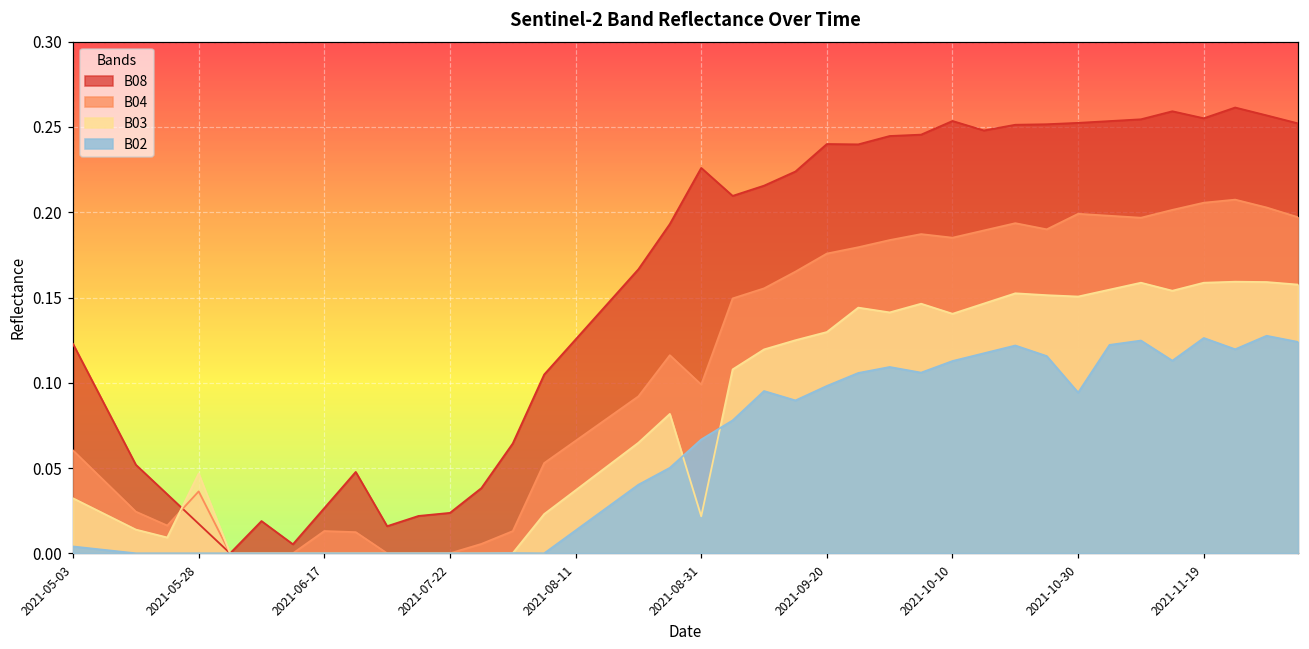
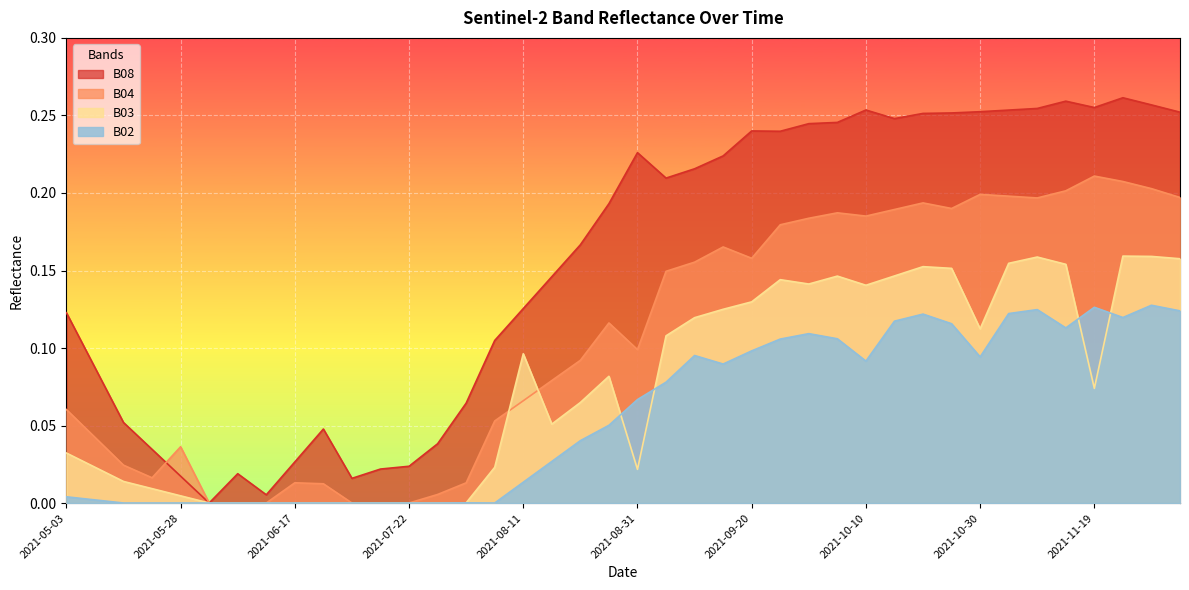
B03, 2021-05-28: 0.047 -> 0.005
B03, 2021-08-11: 0.037 -> 0.096
B04, 2021-09-20: 0.176 -> 0.158
B02, 2021-10-10: 0.113 -> 0.092
B03, 2021-10-30: 0.151 -> 0.112
B04, 2021-11-19: 0.206 -> 0.211
B03, 2021-11-19: 0.159 -> 0.074
